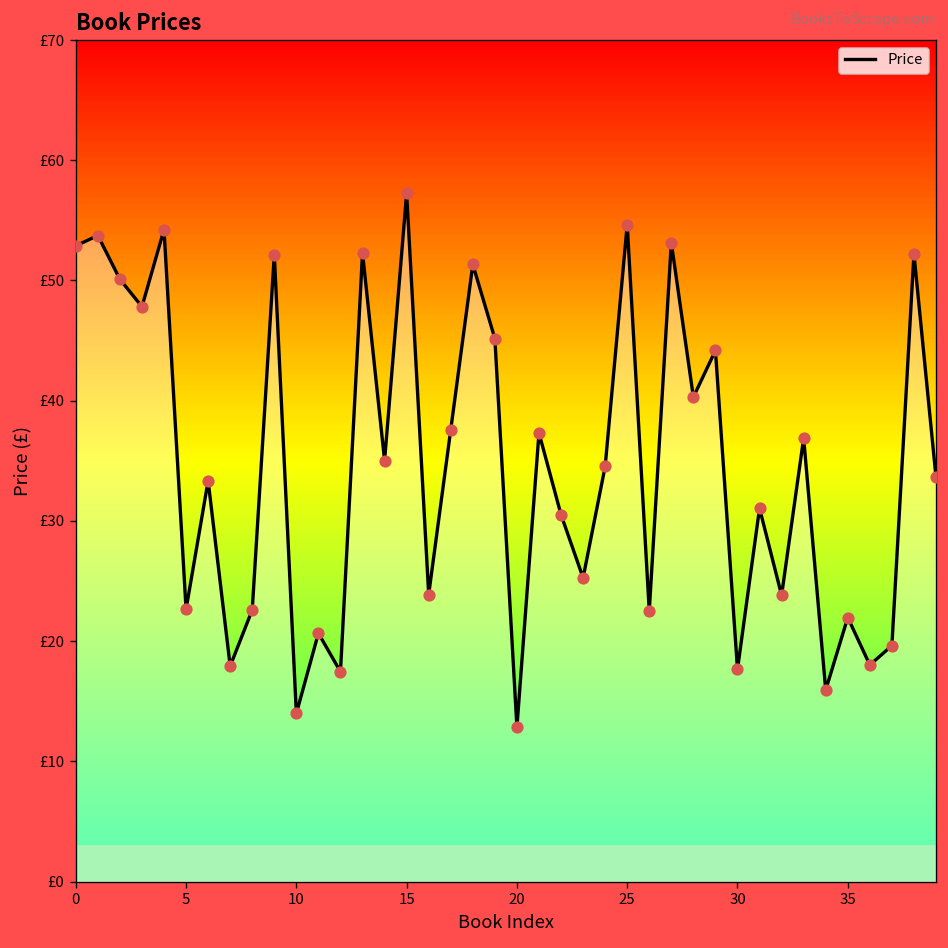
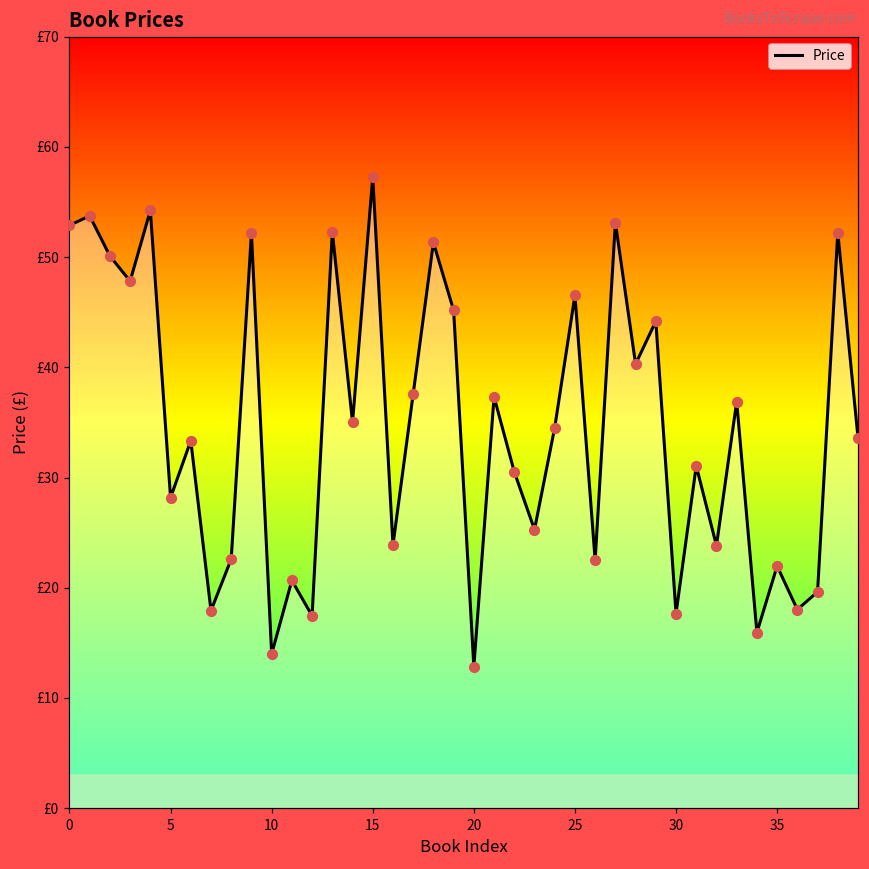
5: £22.7 -> £28.2
25: £54.6 -> £46.5
